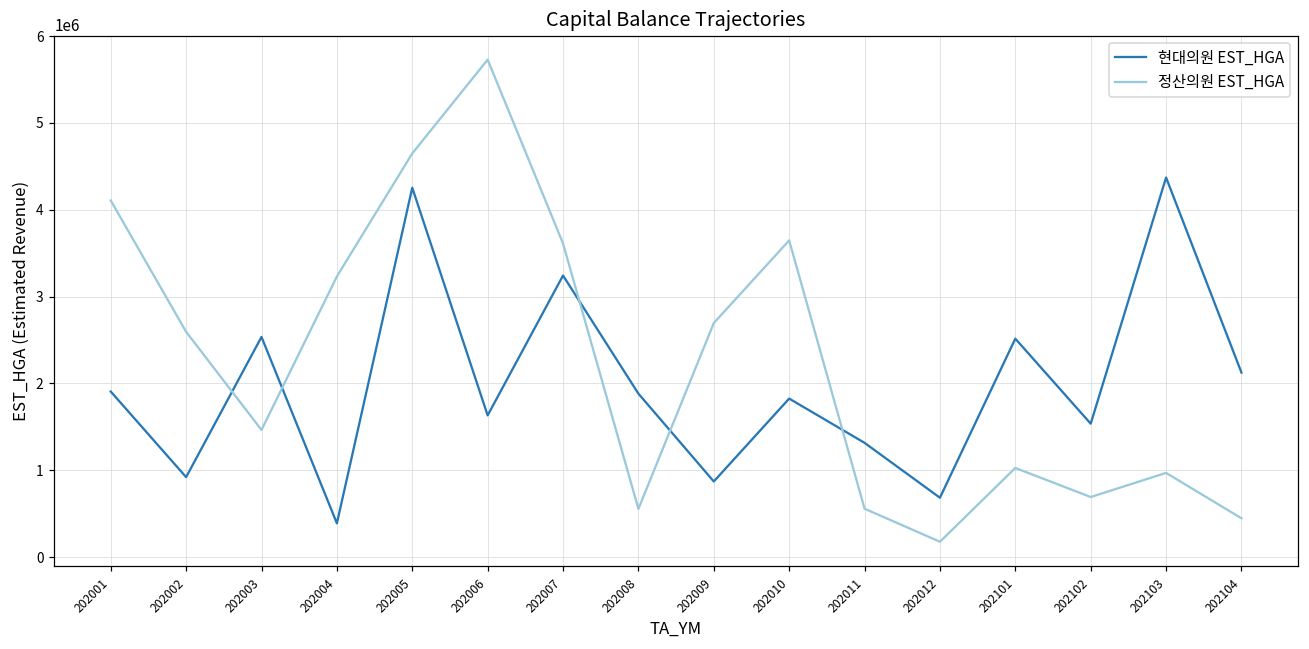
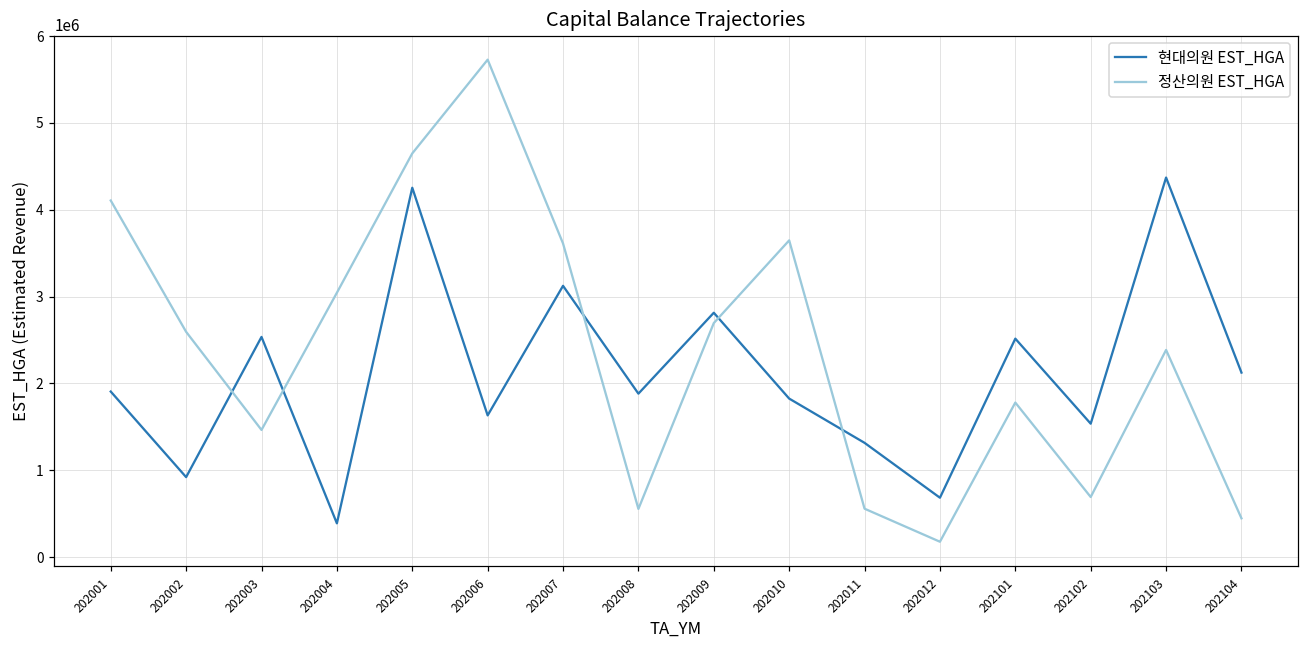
정산의원 EST_HGA, 202004: 3200000 -> 3000000
현대의원 EST_HGA, 202007: 3200000 -> 3100000
현대의원 EST_HGA, 202009: 900000 -> 2800000
정산의원 EST_HGA, 202101: 1000000 -> 1800000
정산의원 EST_HGA, 202103: 1000000 -> 2400000
